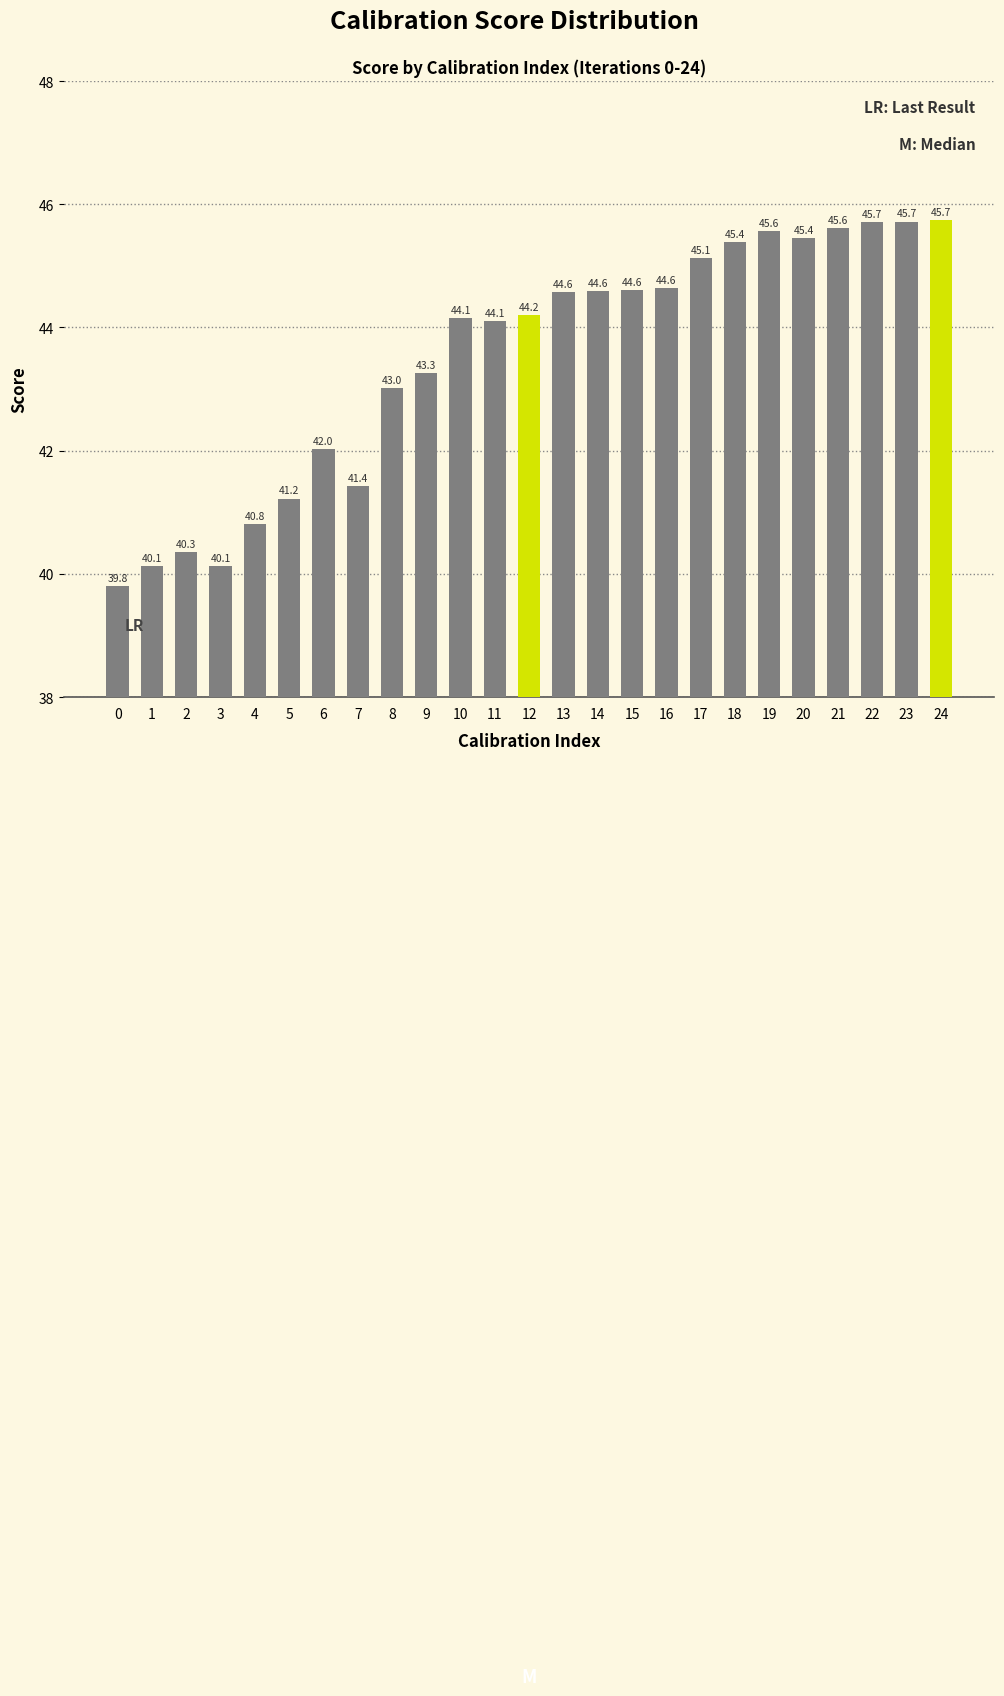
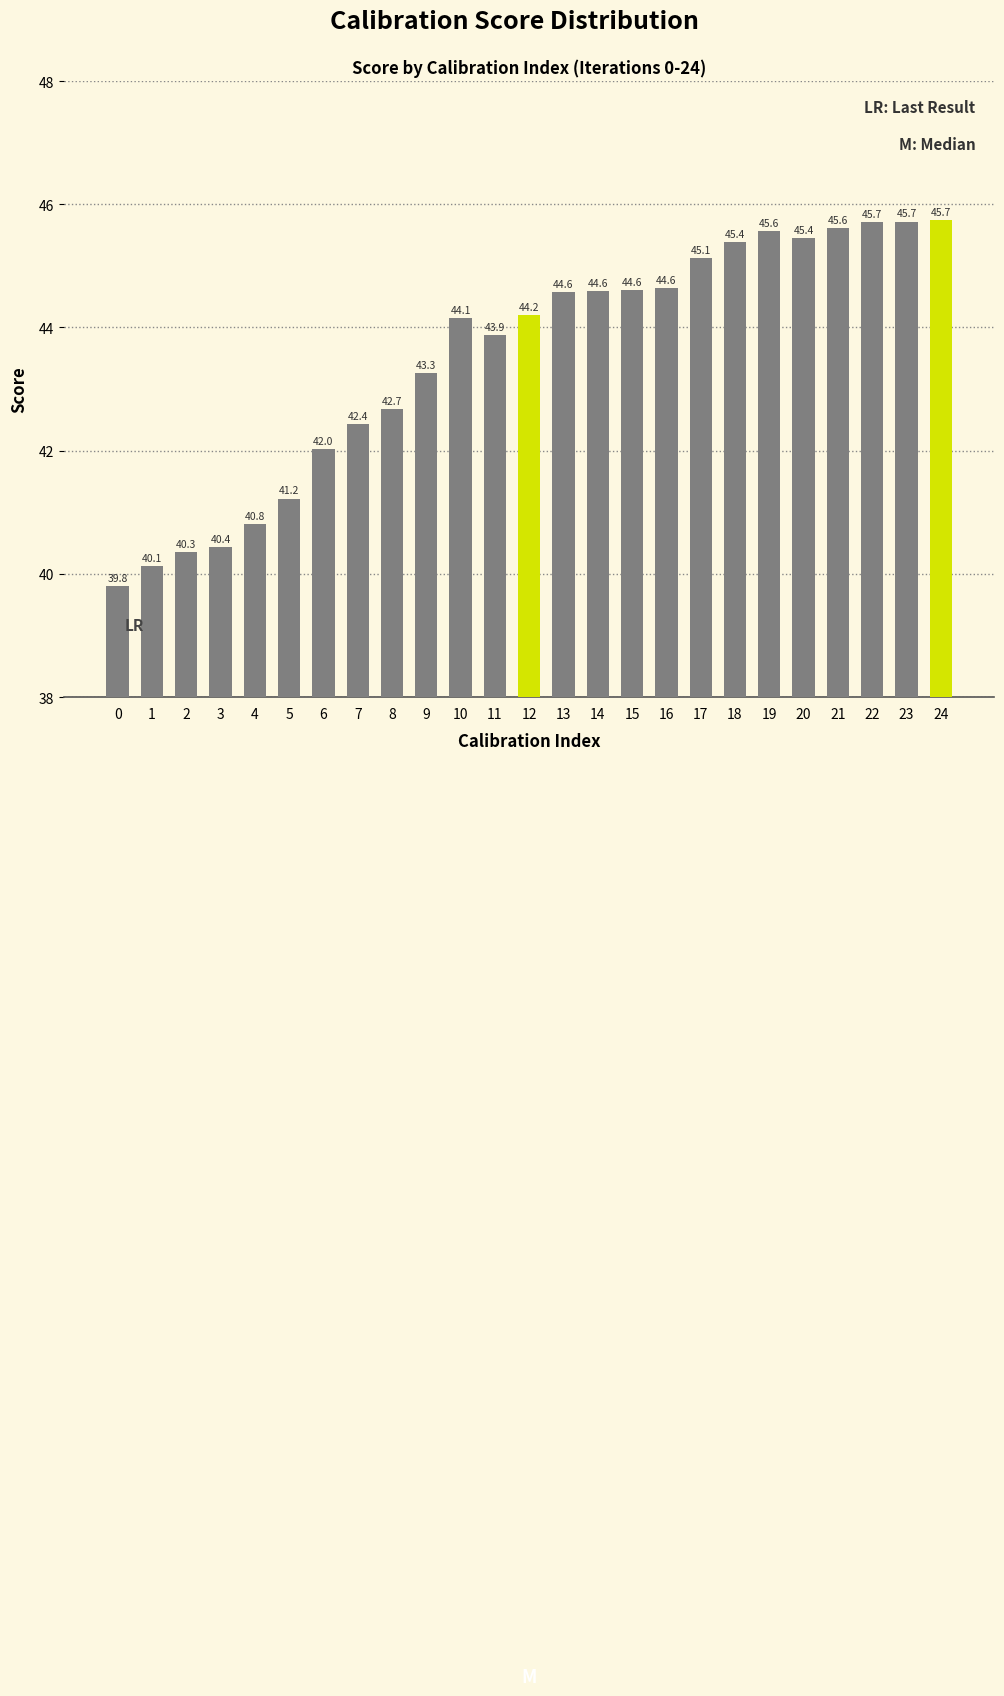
3: 40.1 -> 40.4
7: 41.4 -> 42.4
8: 43.0 -> 42.7
11: 44.1 -> 43.9
